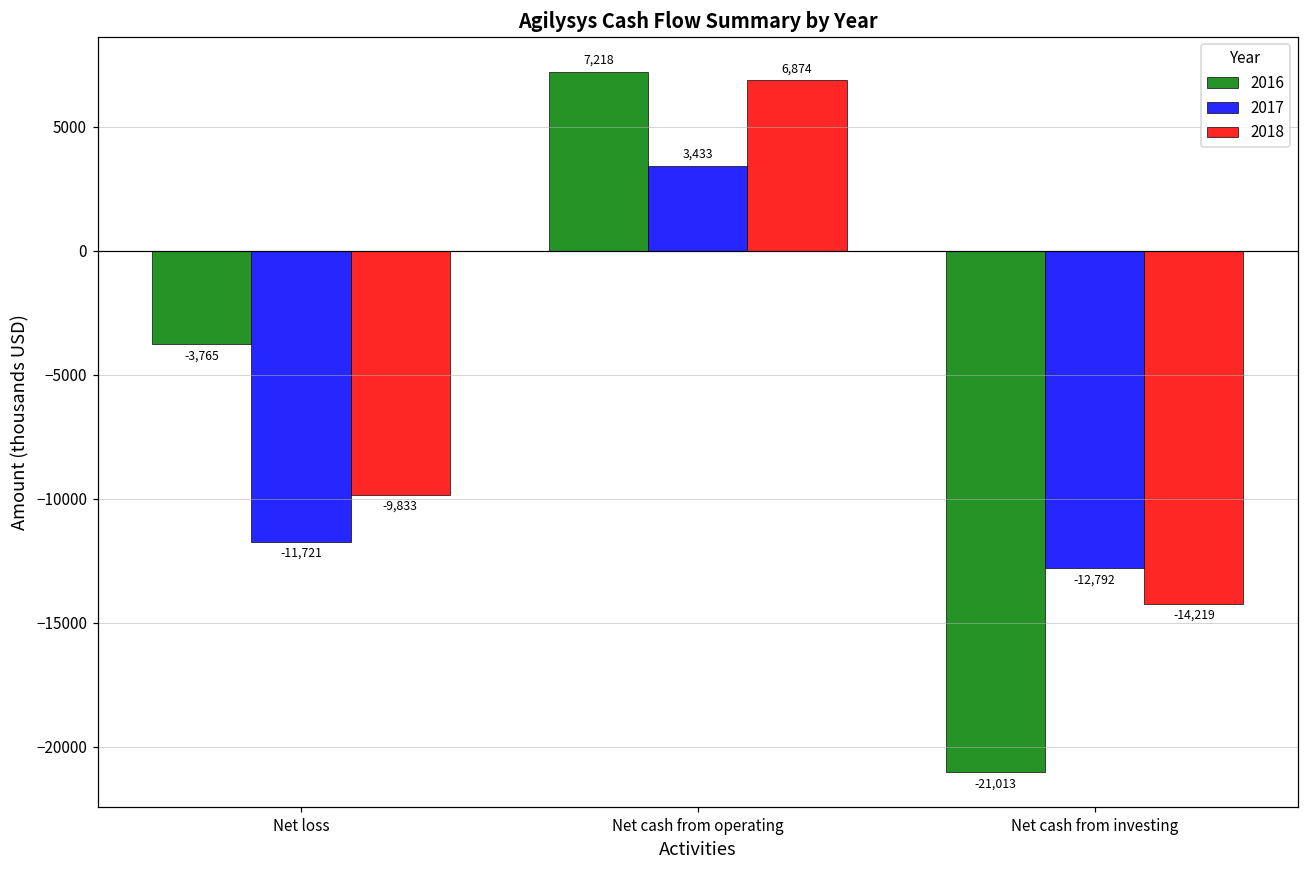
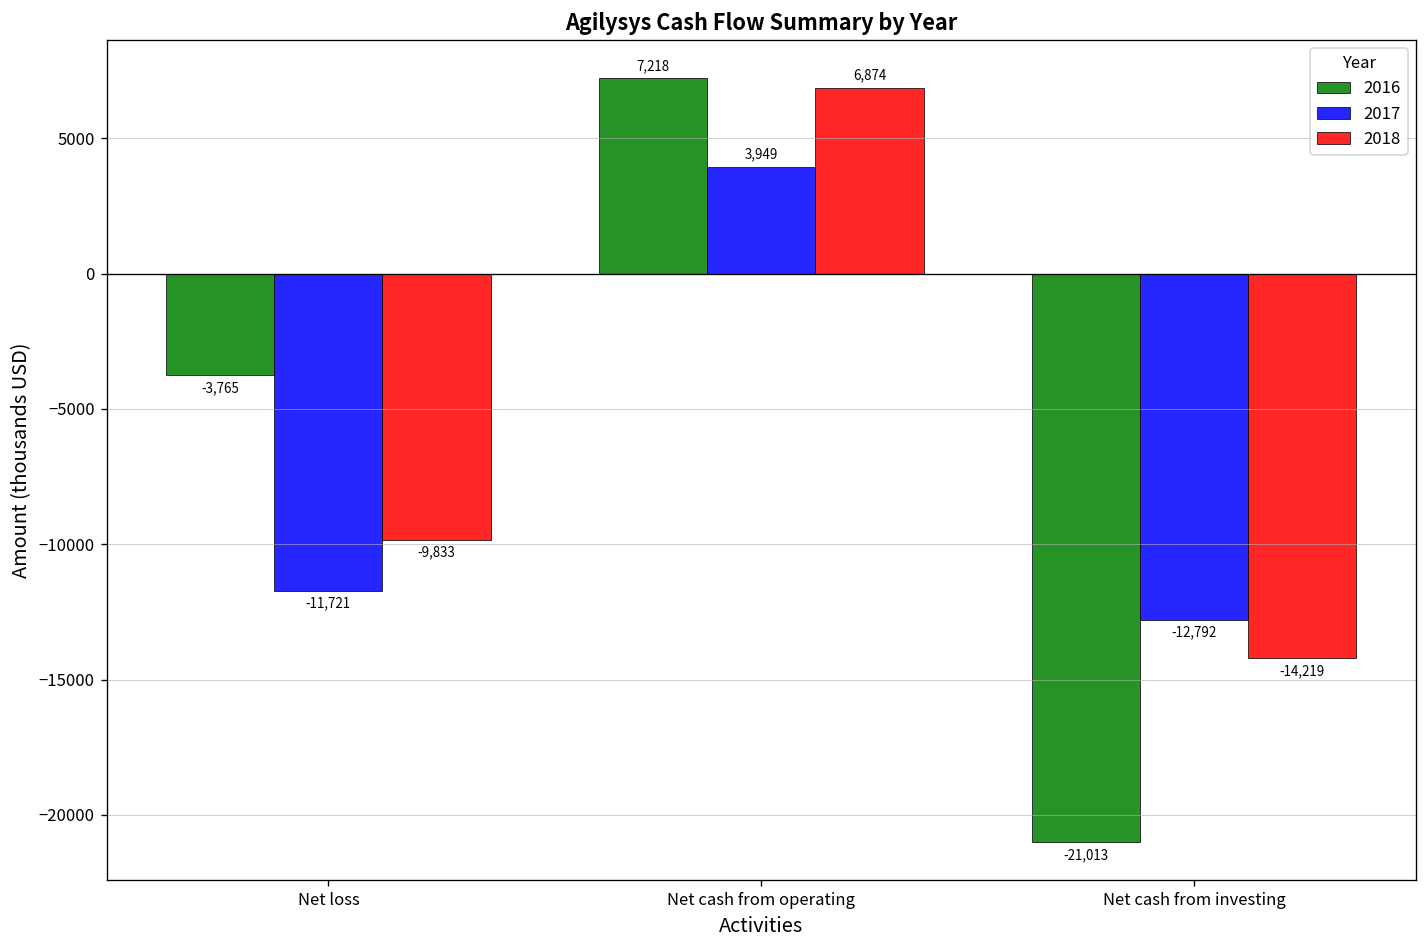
2017, Net cash from operating: 3,433 -> 3,949
